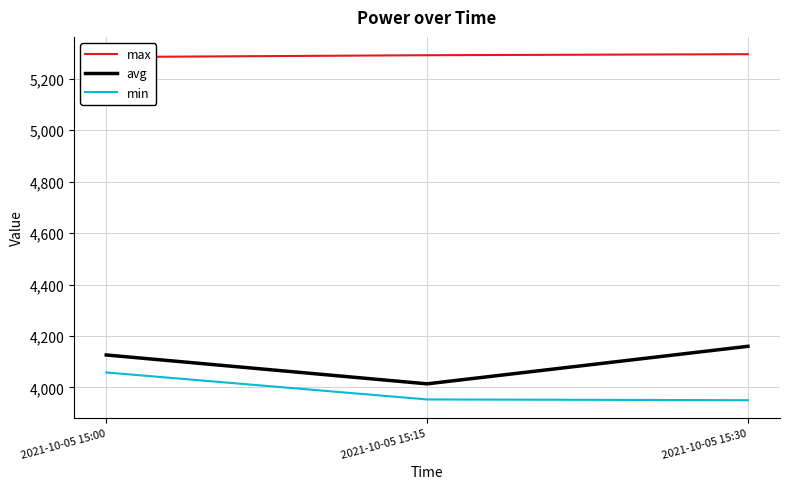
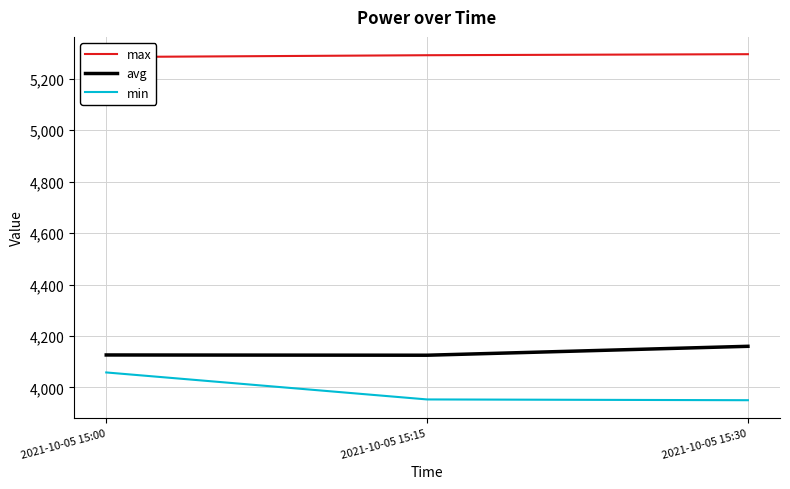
avg, 2021-10-05 15:15: 4,010 -> 4,130
